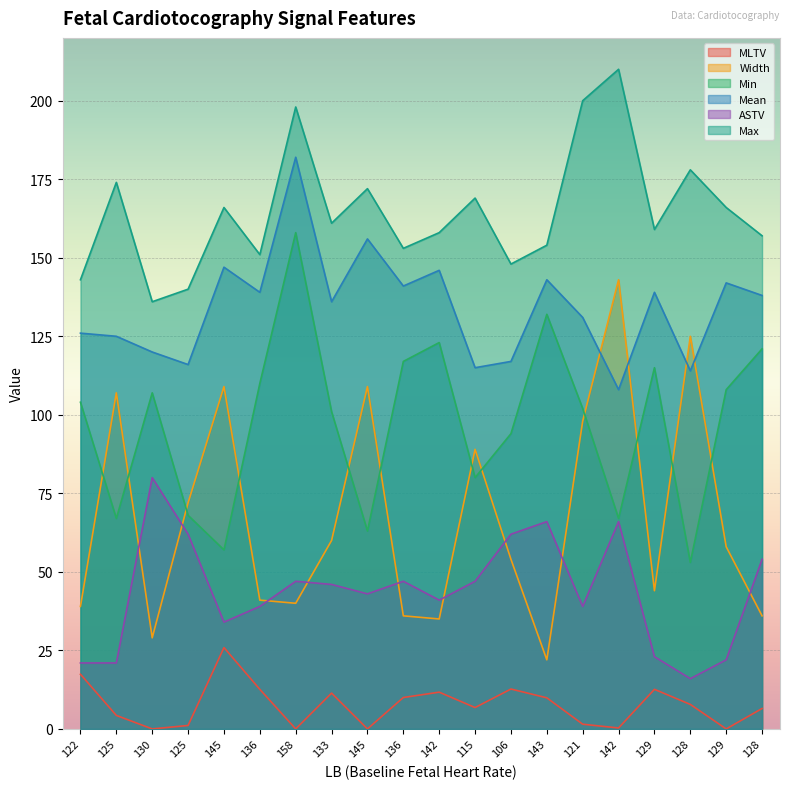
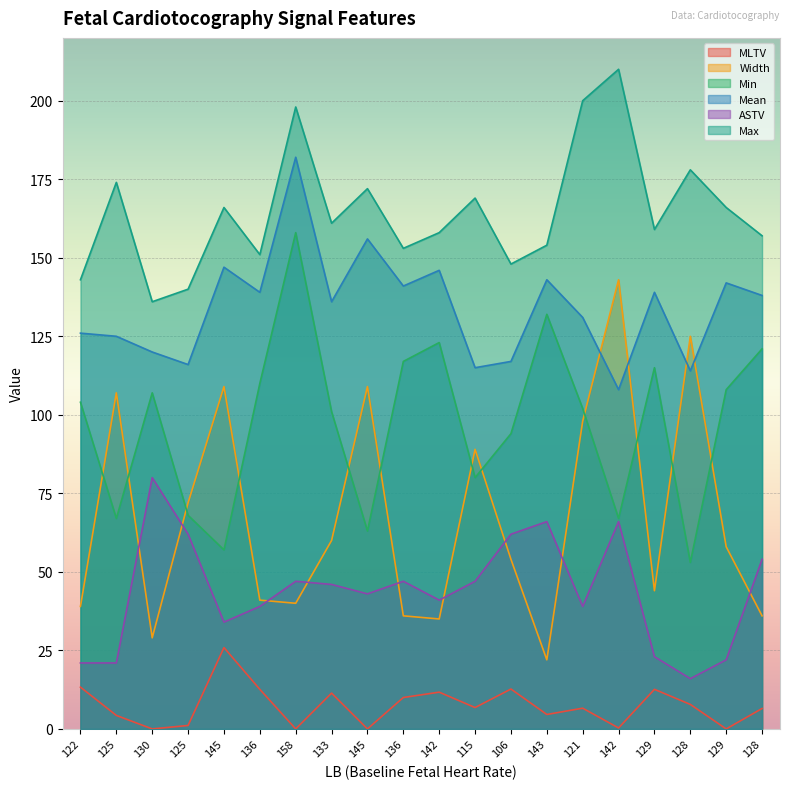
MLTV, 122: 17 -> 13
MLTV, 143: 10 -> 5
MLTV, 121: 2 -> 7
